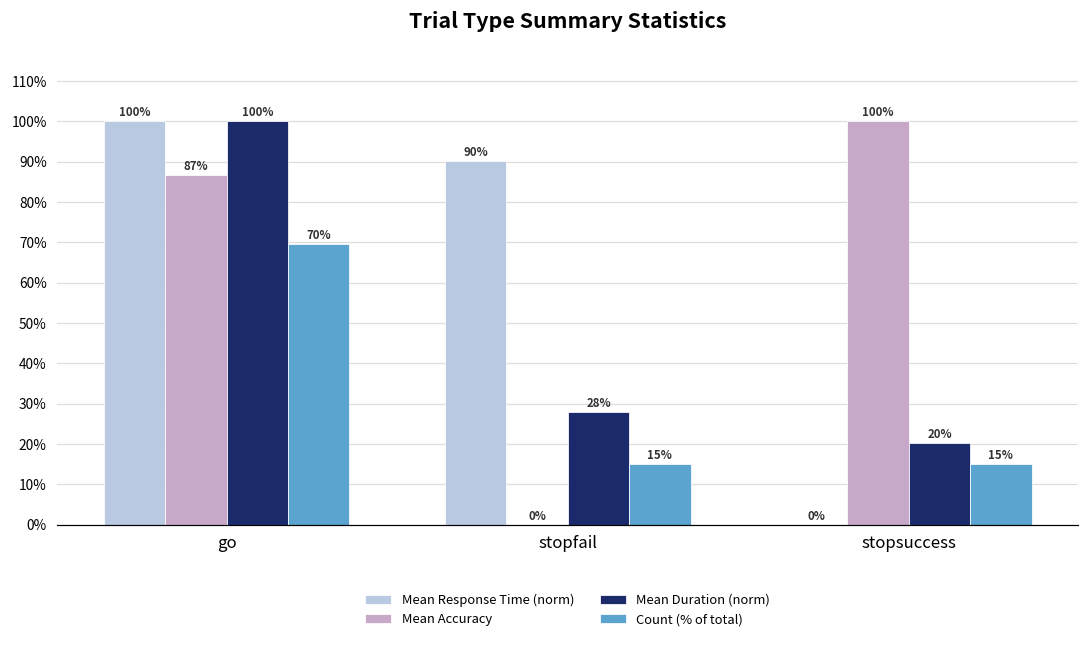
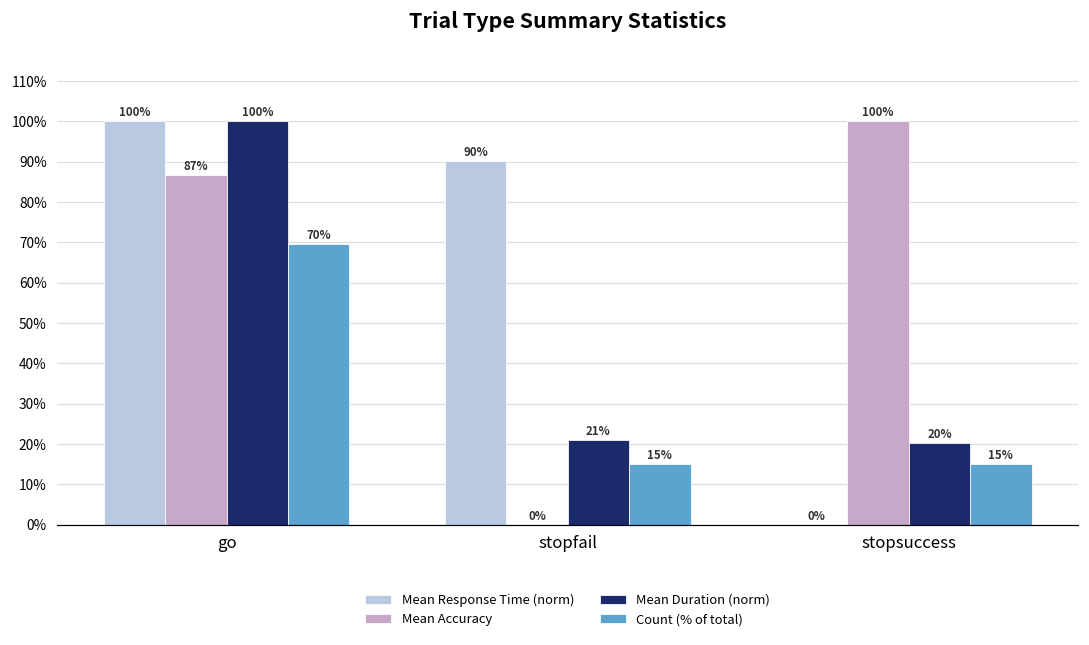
Mean Duration (norm), stopfail: 28% -> 21%
